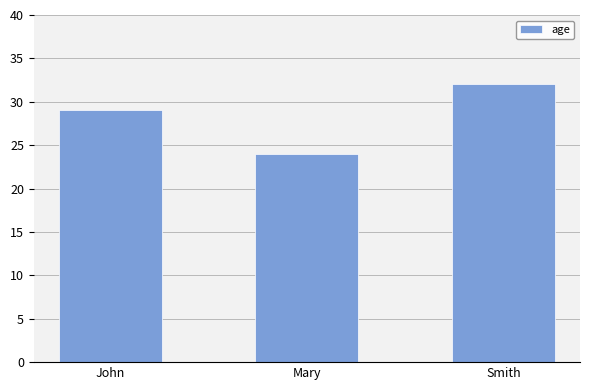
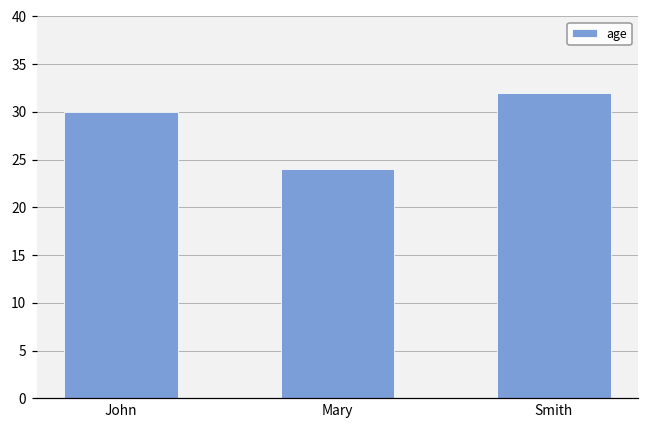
John: 29 -> 30
